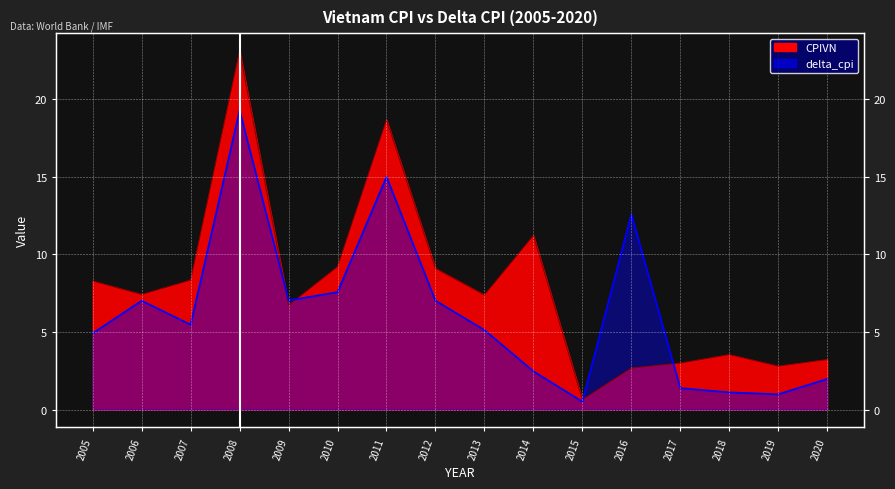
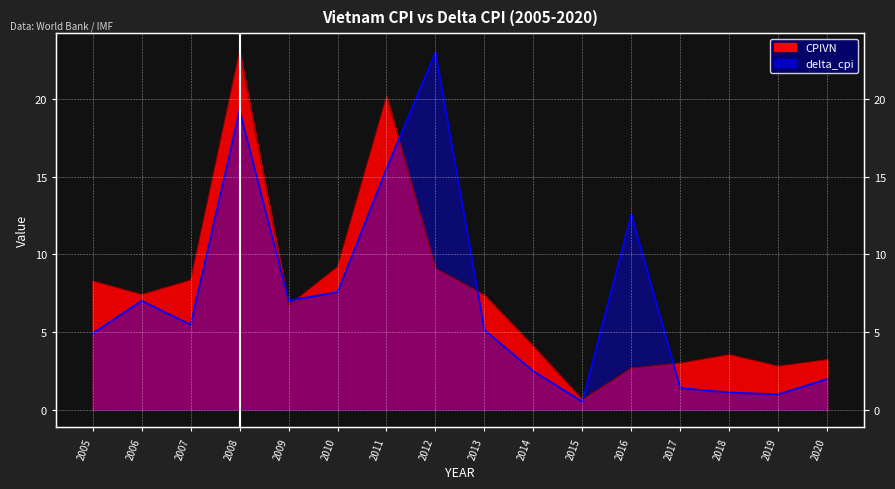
CPIVN, 2011: 18.7 -> 20.2
delta_cpi, 2011: 15.0 -> 15.5
delta_cpi, 2012: 7.0 -> 23.0
CPIVN, 2014: 11.2 -> 4.1
